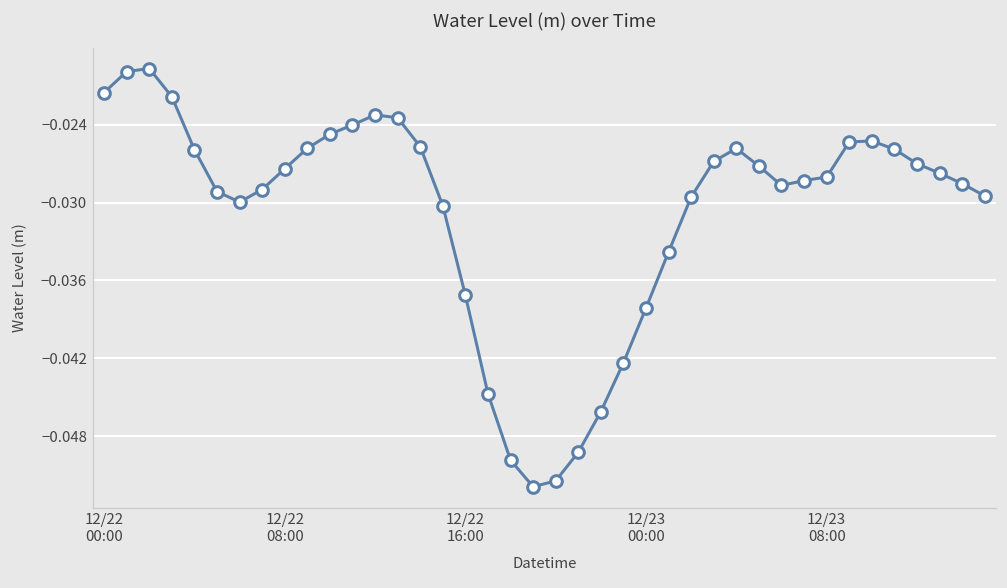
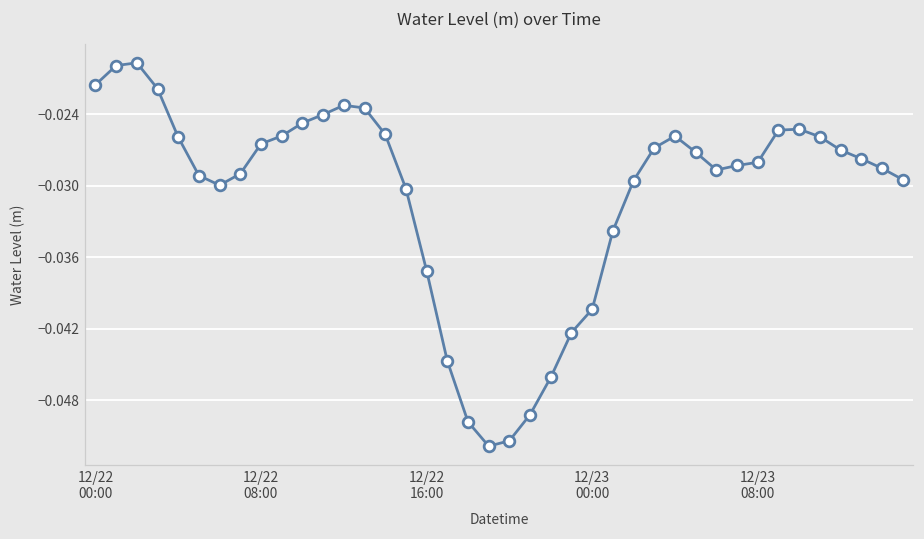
12/22 08:00: -0.0274 -> -0.0265
12/23 00:00: -0.0381 -> -0.0404
